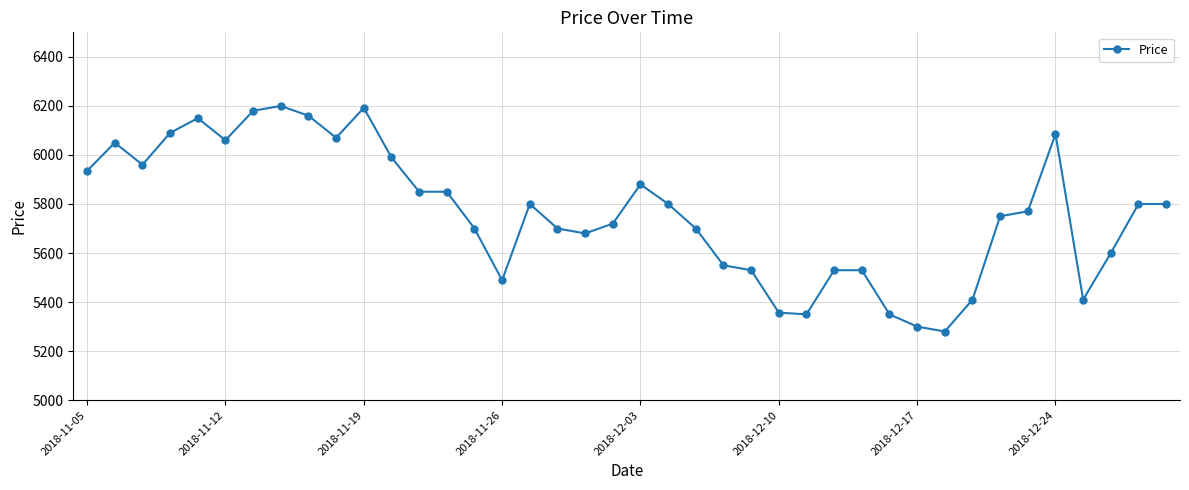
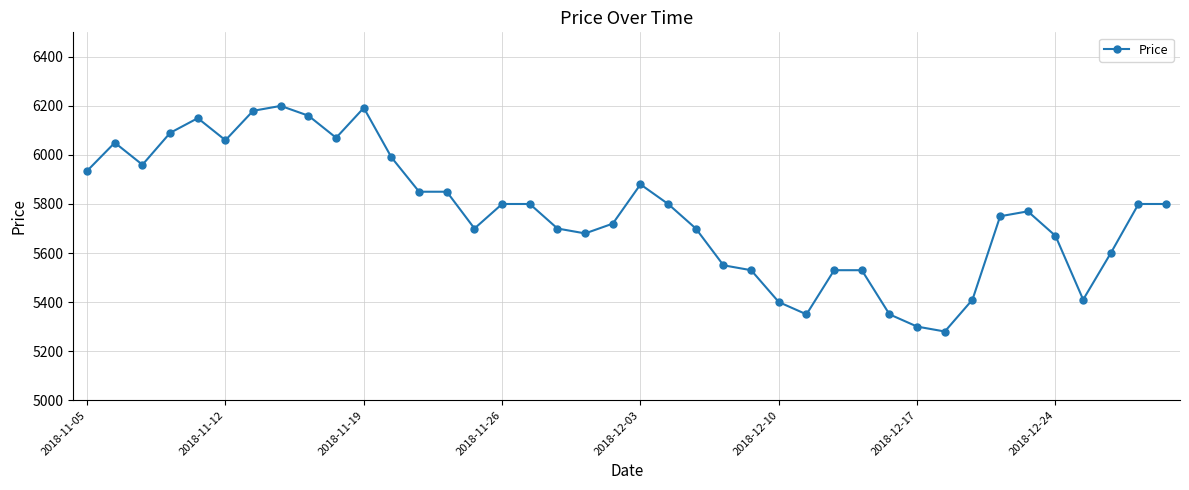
2018-11-26: 5490 -> 5800
2018-12-10: 5360 -> 5400
2018-12-24: 6090 -> 5670
